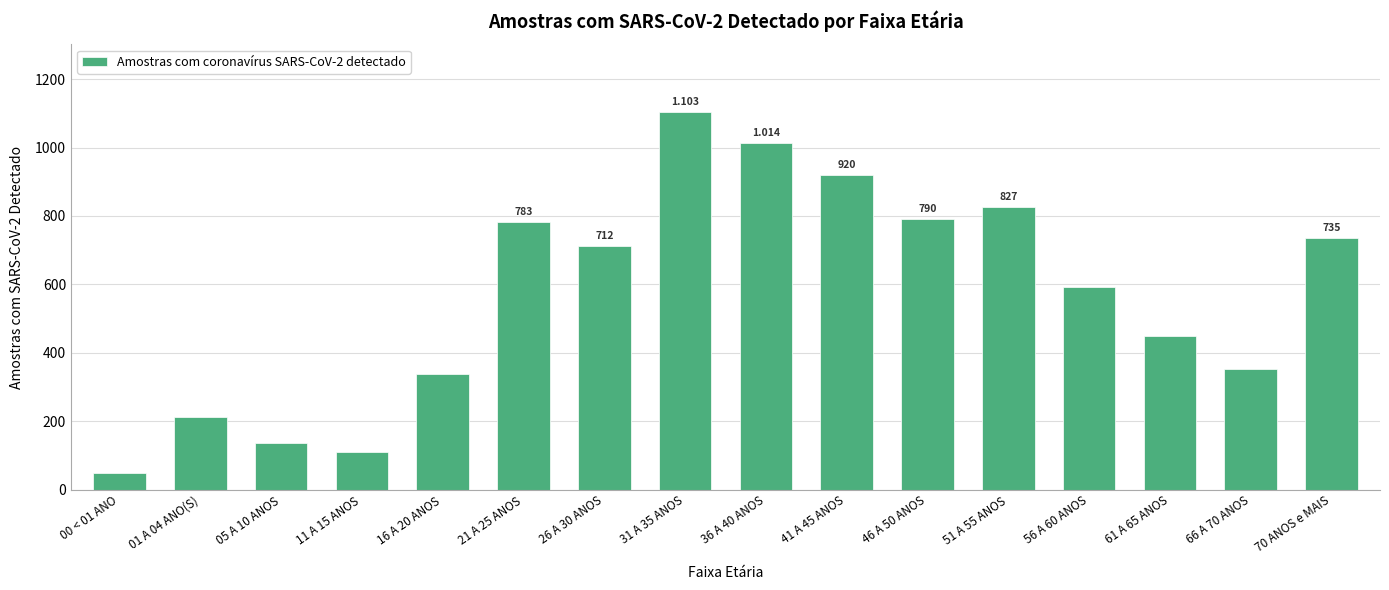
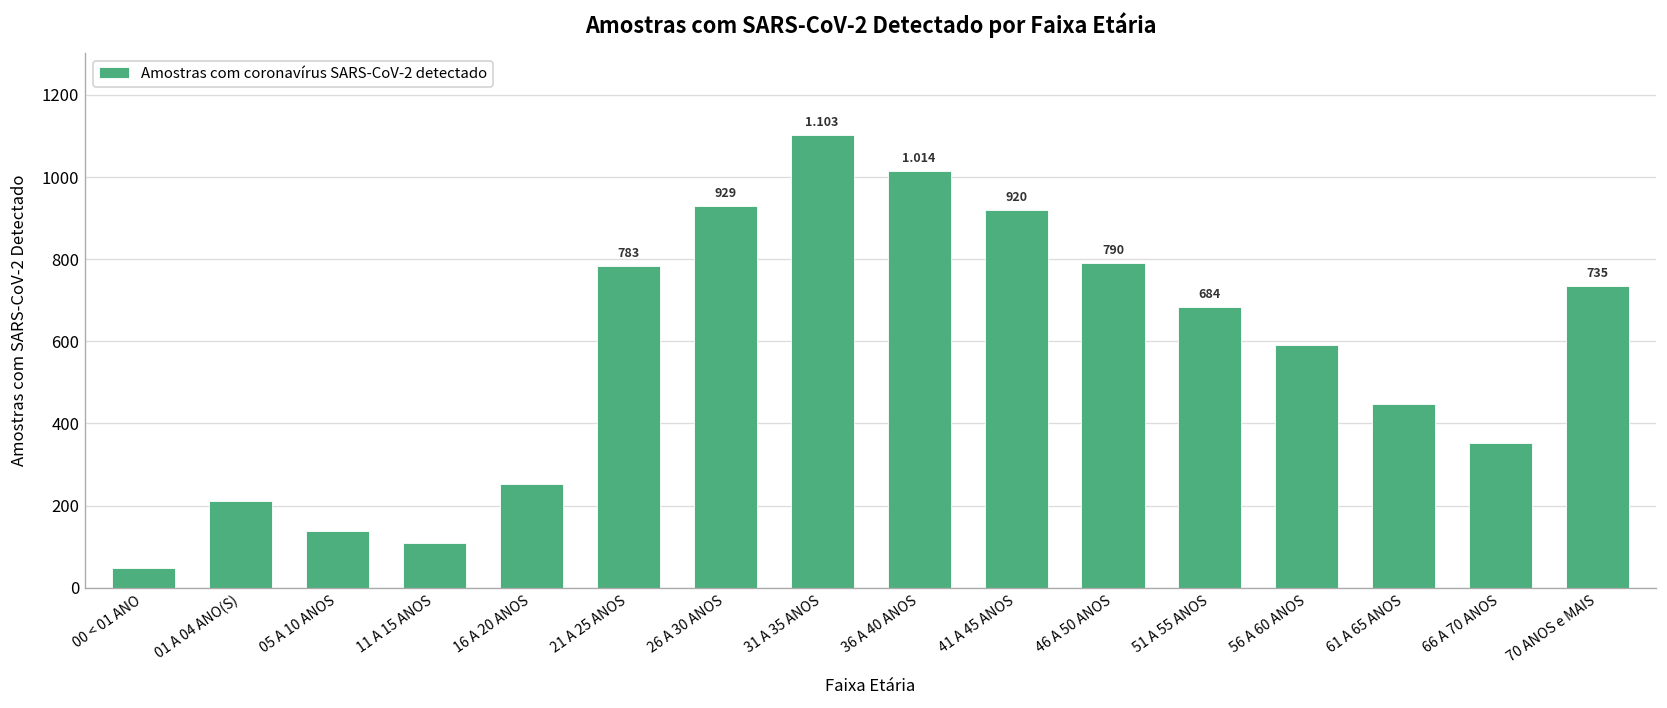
16 A 20 ANOS: 340 -> 250
26 A 30 ANOS: 712 -> 929
51 A 55 ANOS: 827 -> 684
